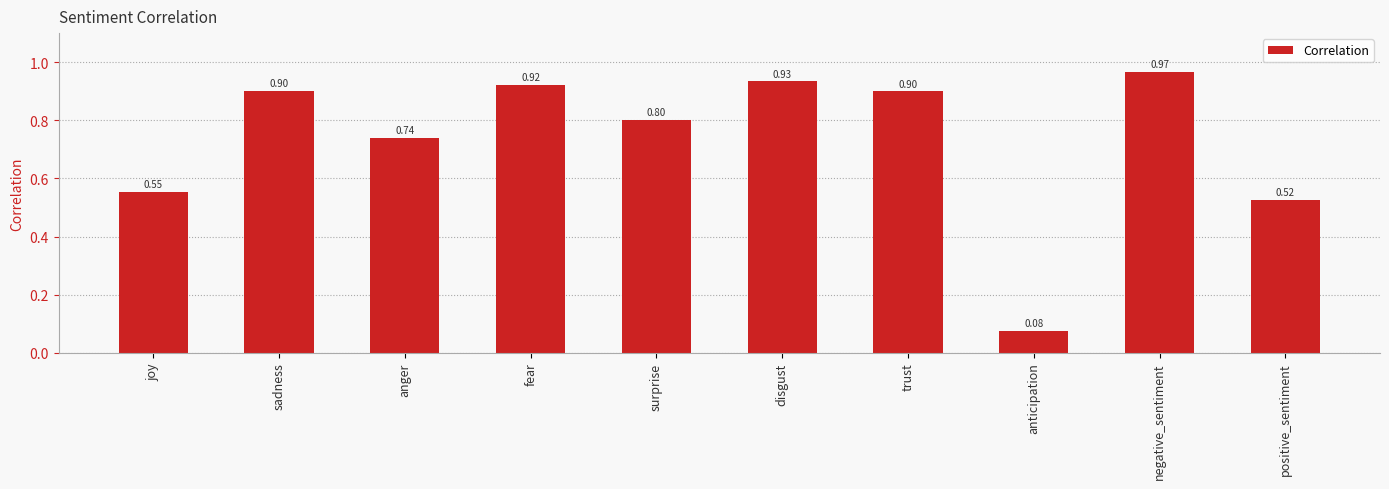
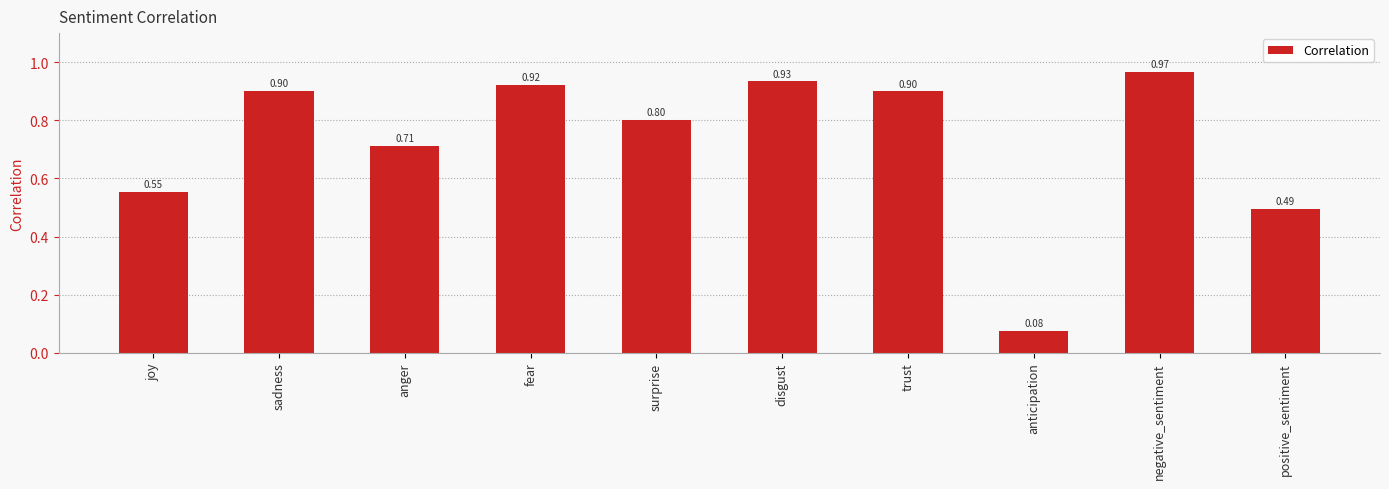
anger: 0.74 -> 0.71
positive_sentiment: 0.52 -> 0.49
